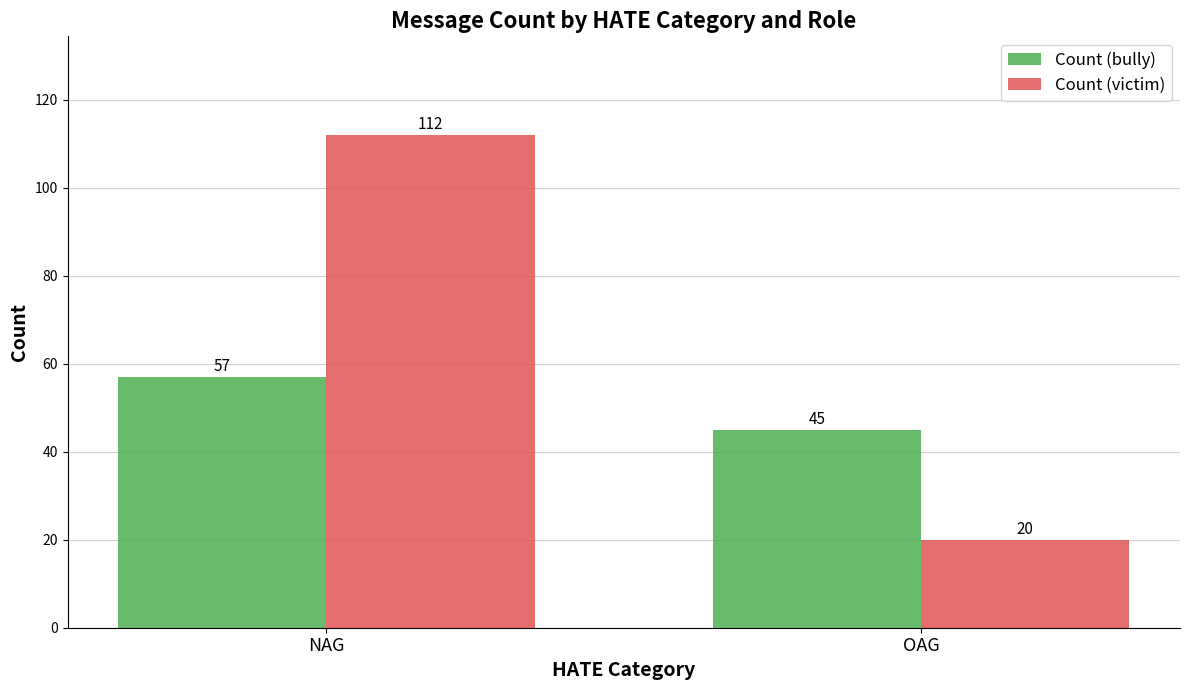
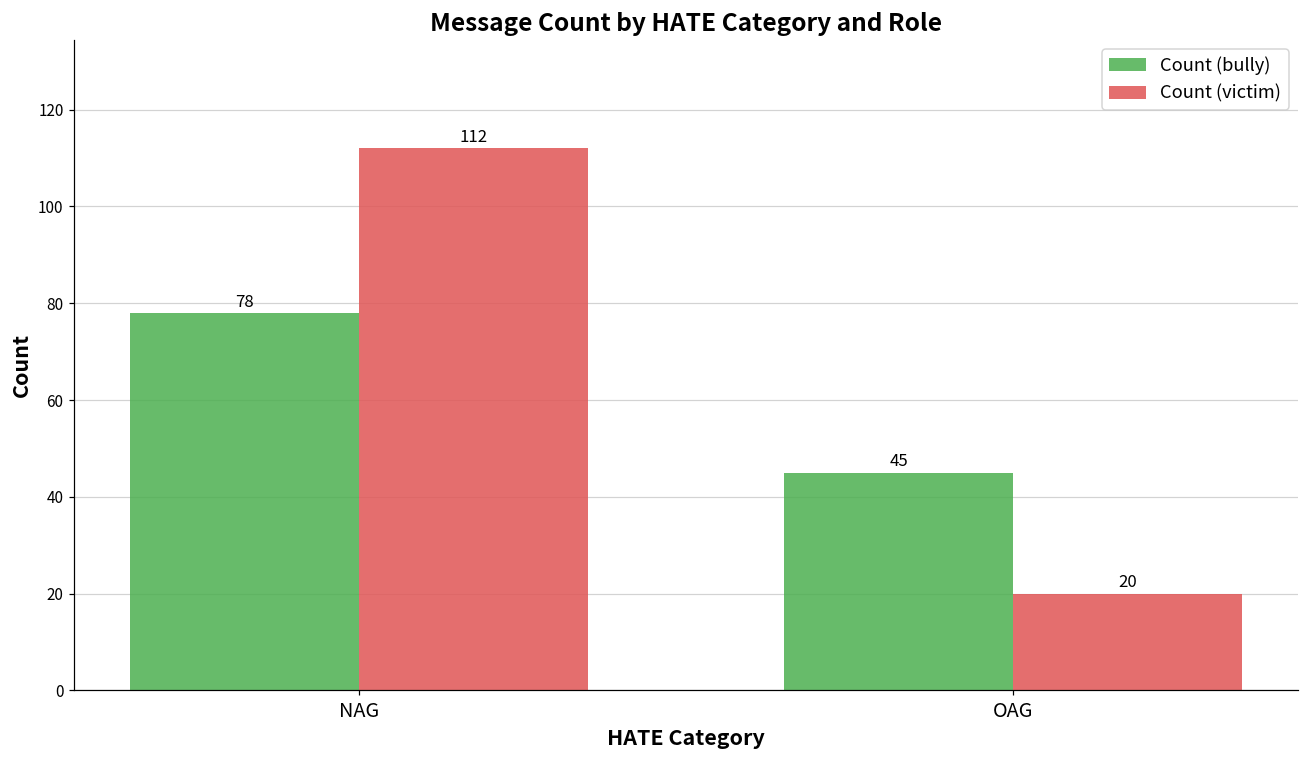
Count (bully), NAG: 57 -> 78
